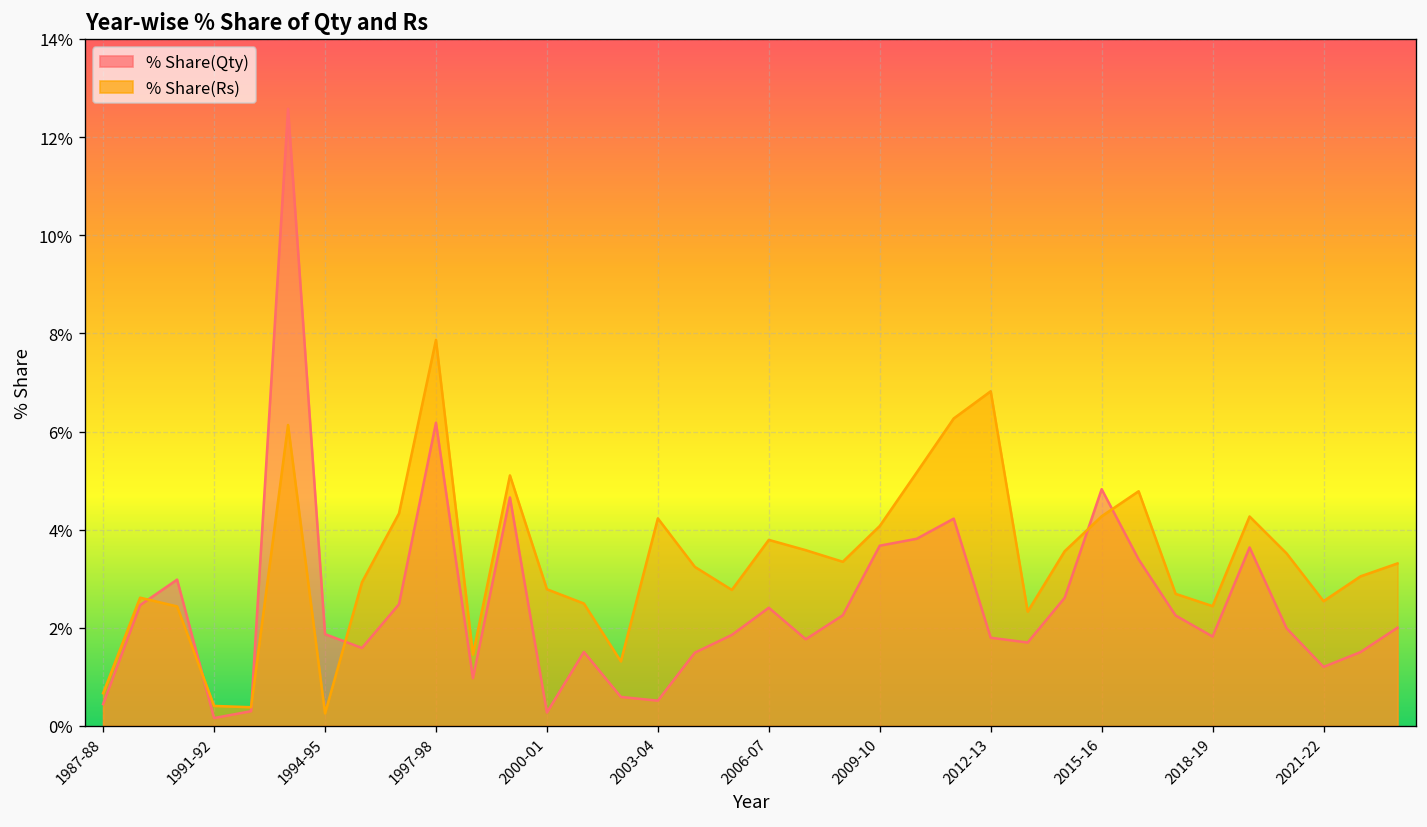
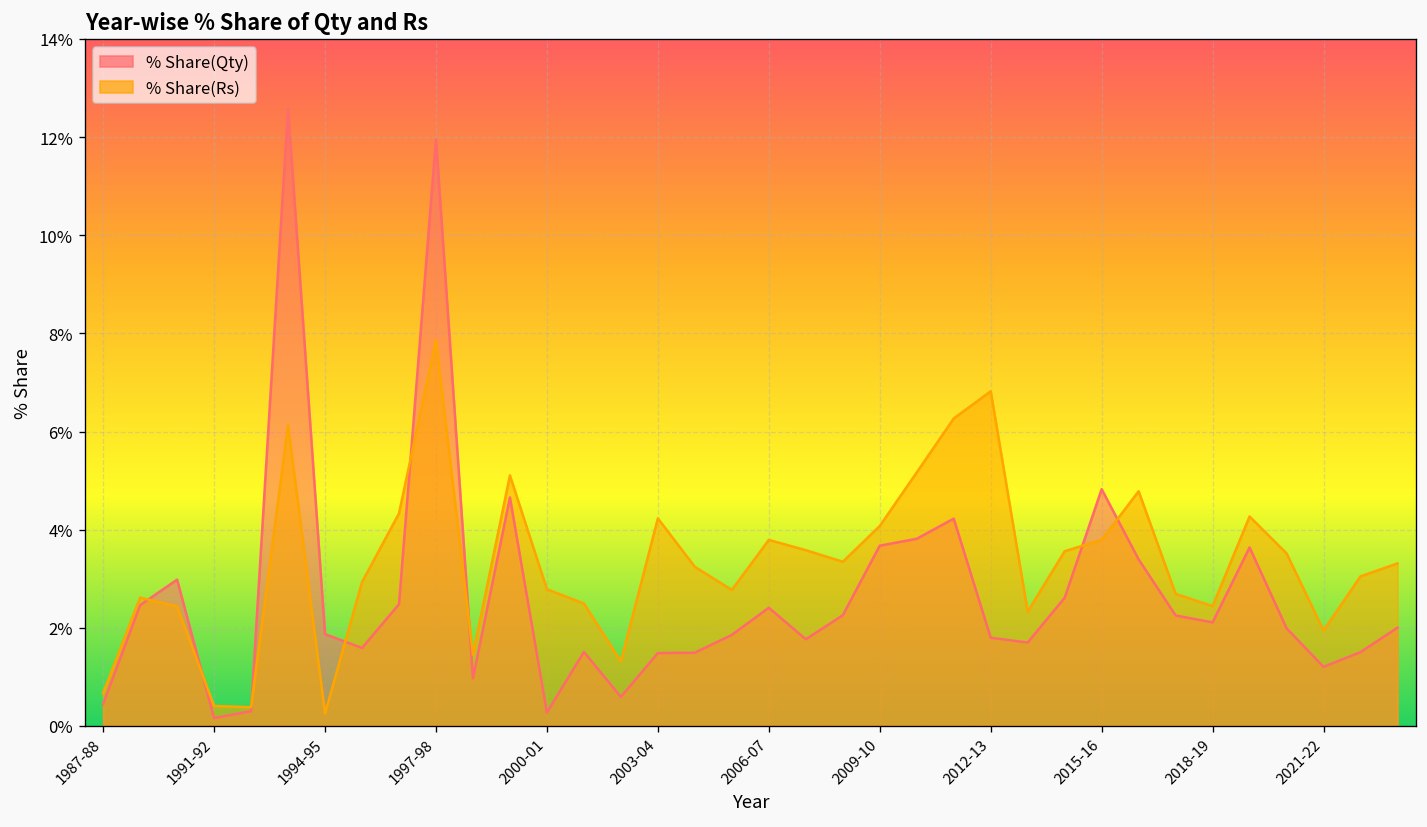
% Share(Qty), 1997-98: 6.2% -> 12.0%
% Share(Qty), 2003-04: 0.5% -> 1.5%
% Share(Rs), 2015-16: 4.3% -> 3.8%
% Share(Qty), 2018-19: 1.8% -> 2.1%
% Share(Rs), 2021-22: 2.5% -> 1.9%
